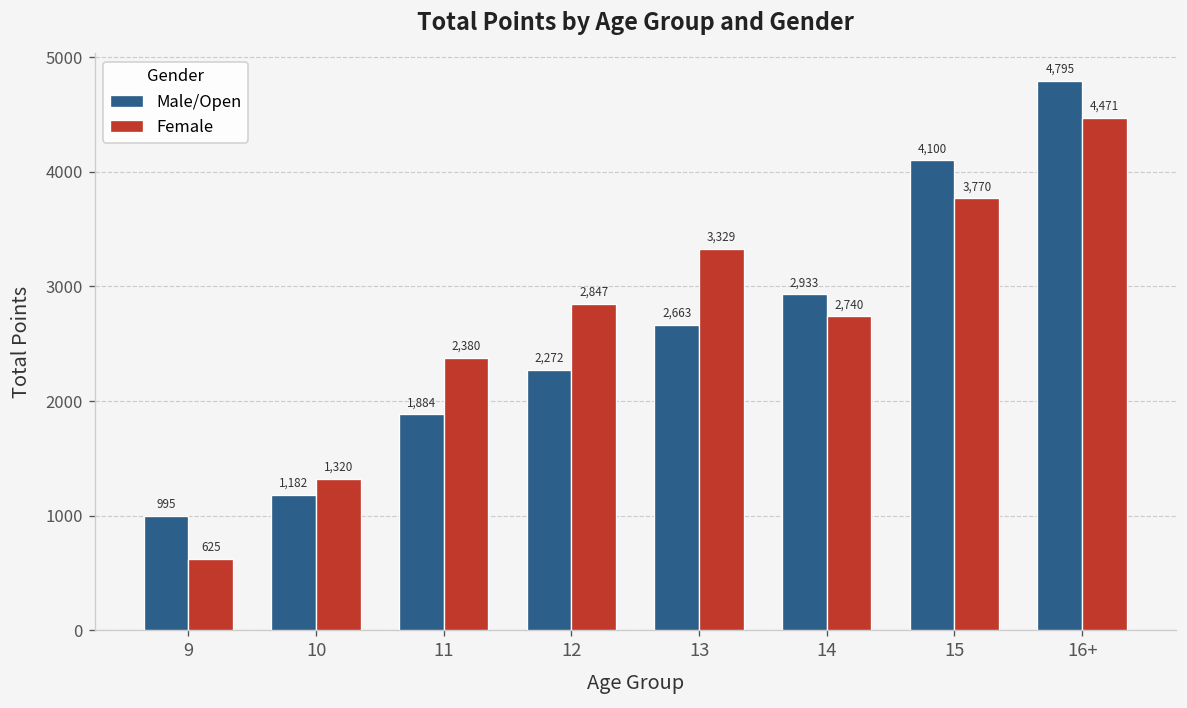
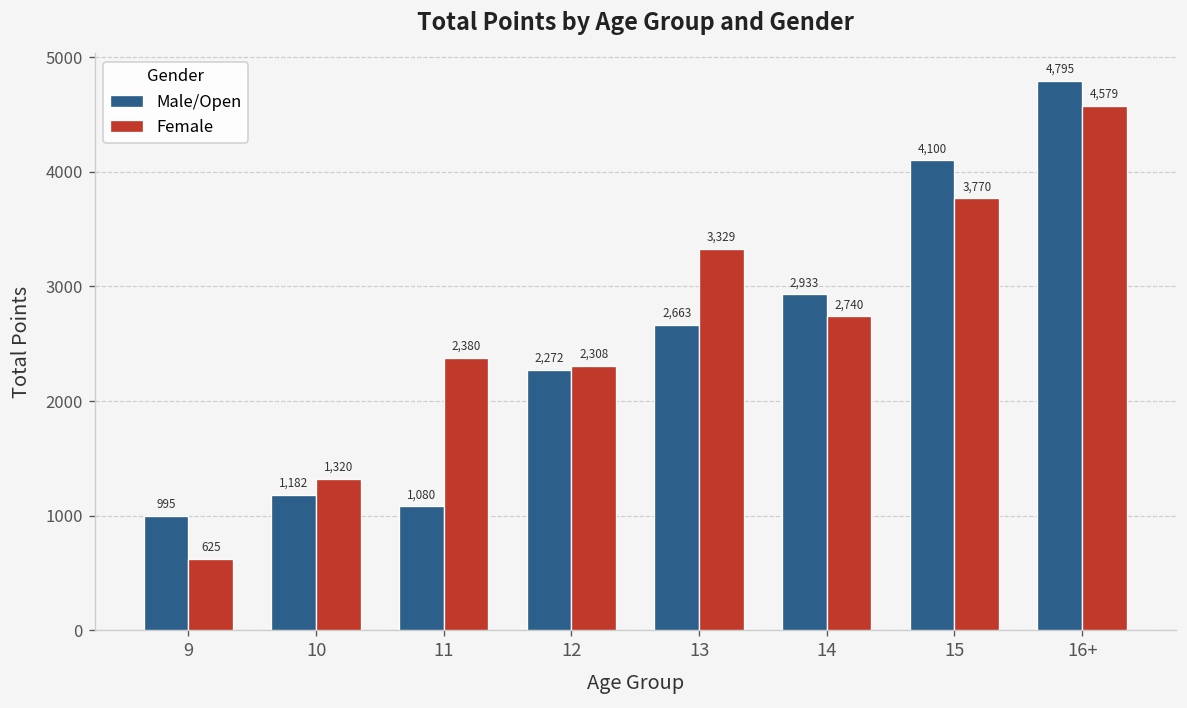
Male/Open, 11: 1,884 -> 1,080
Female, 12: 2,847 -> 2,308
Female, 16+: 4,471 -> 4,579
